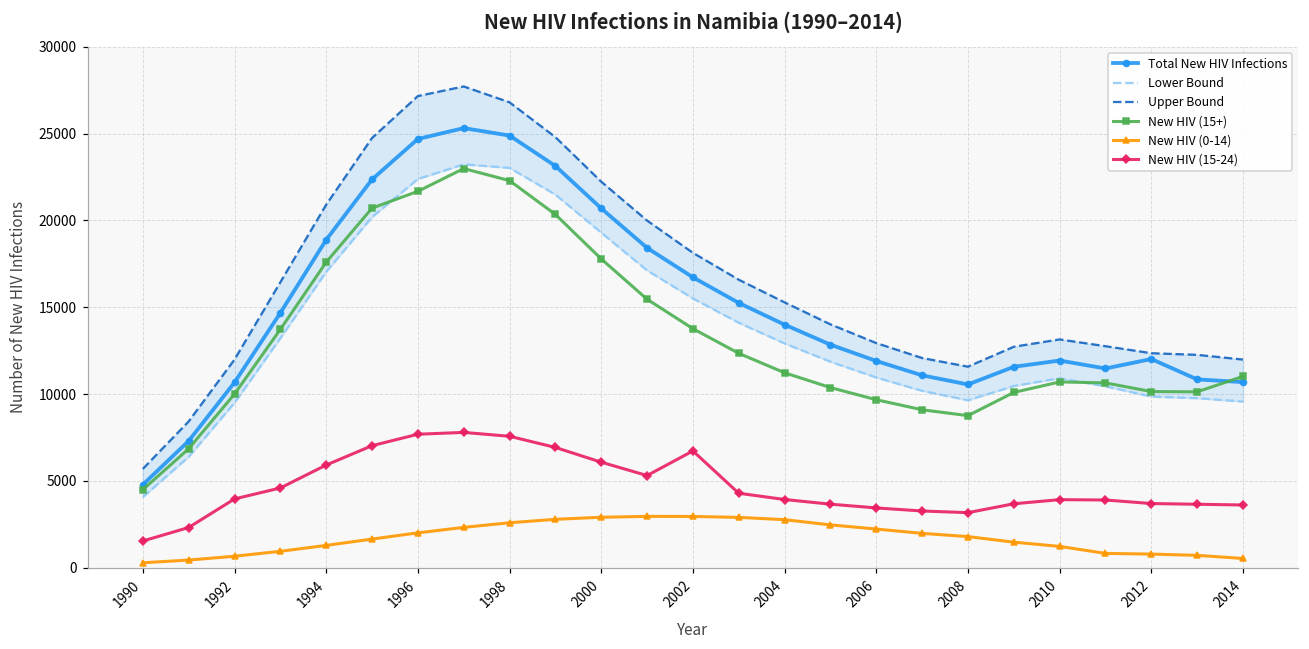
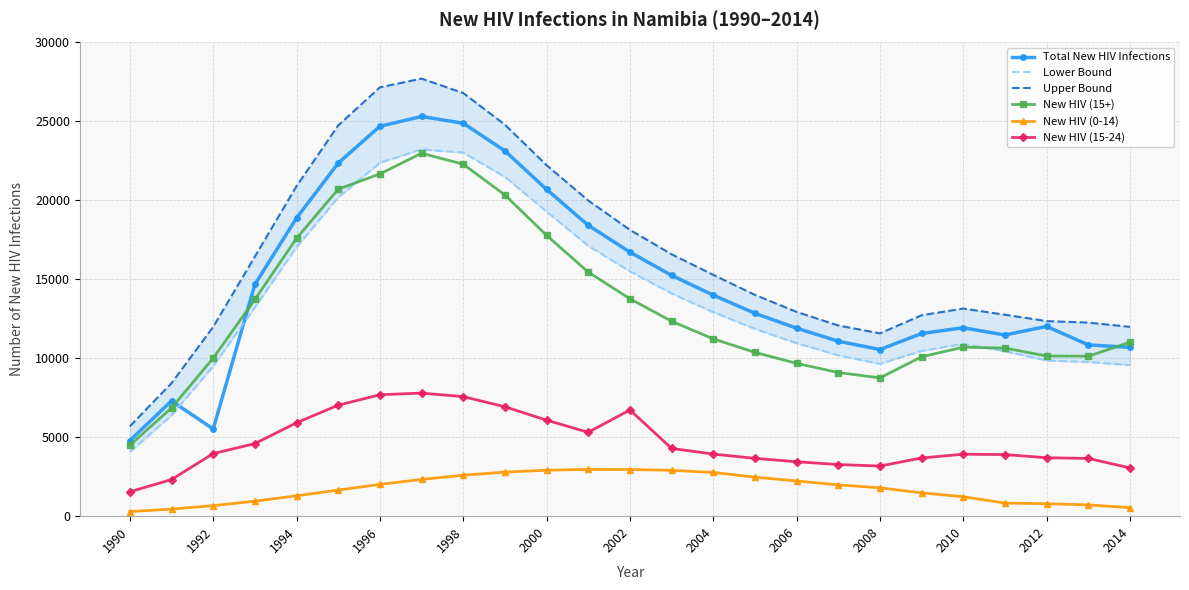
Total New HIV Infections, 1992: 10700 -> 5500
New HIV (15-24), 2014: 3600 -> 3100
